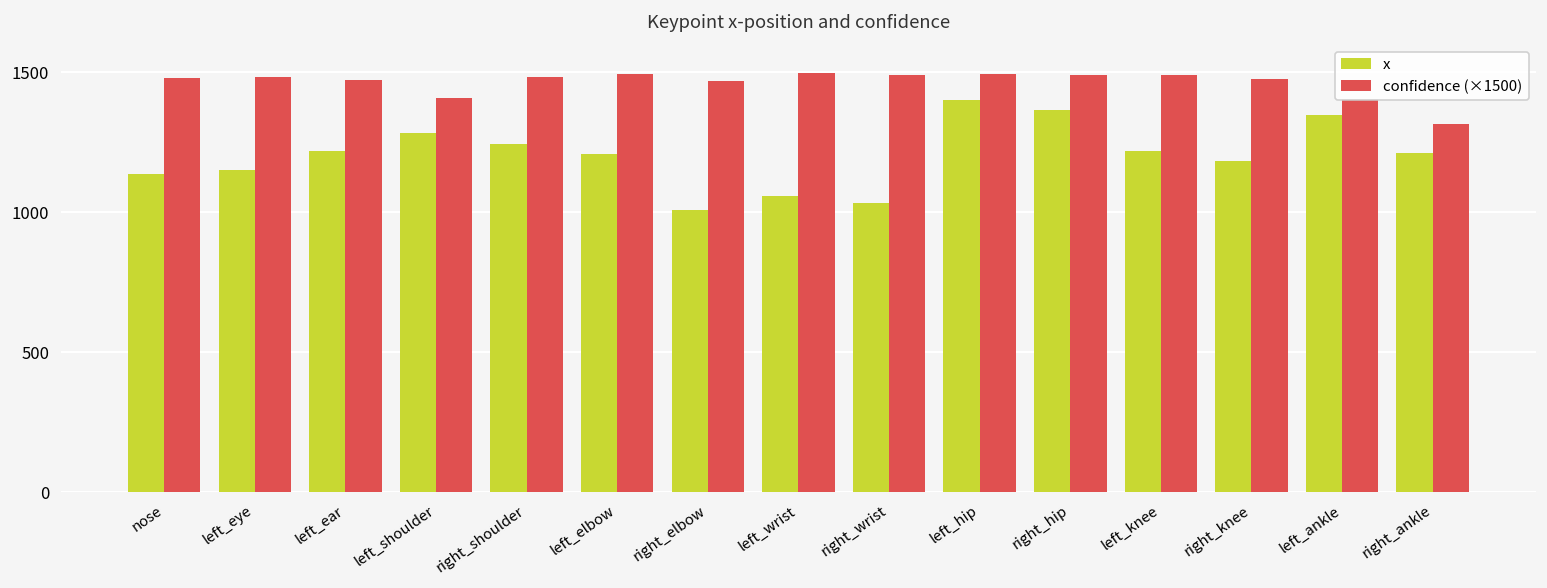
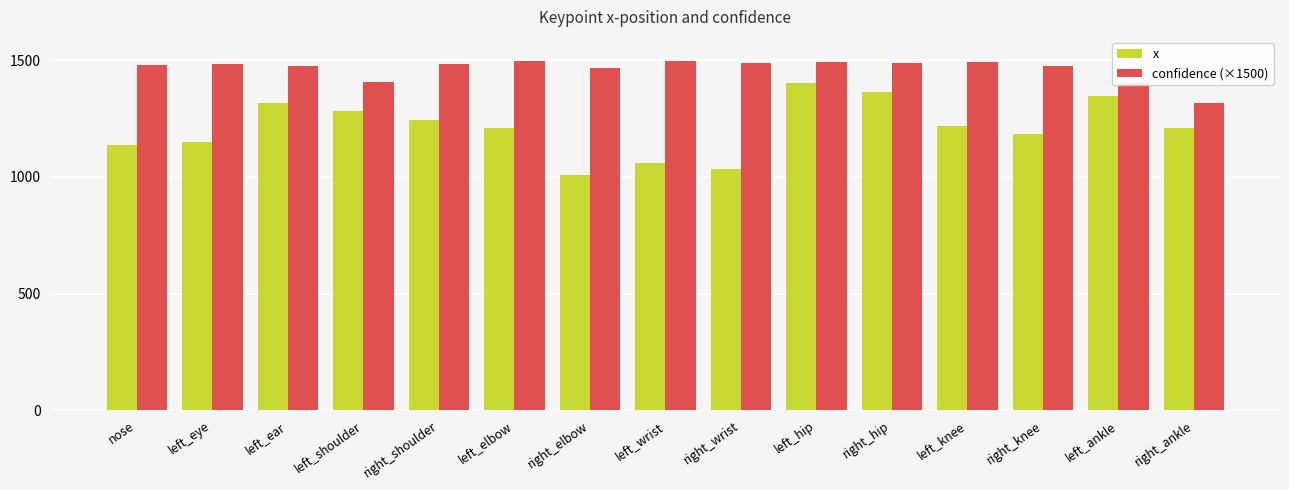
x, left_ear: 1220 -> 1320
